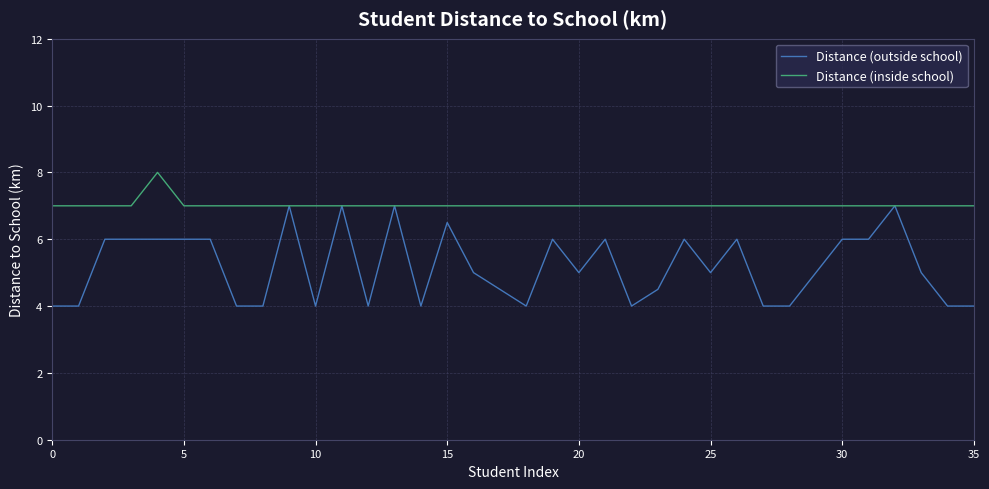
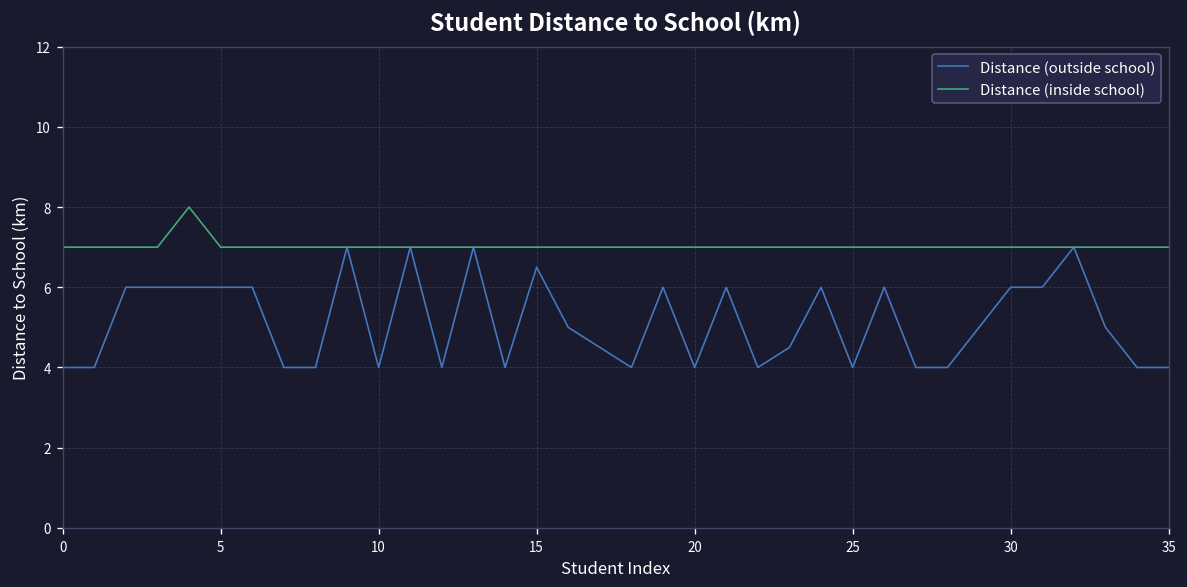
Distance (outside school), 20: 5 -> 4
Distance (outside school), 25: 5 -> 4
